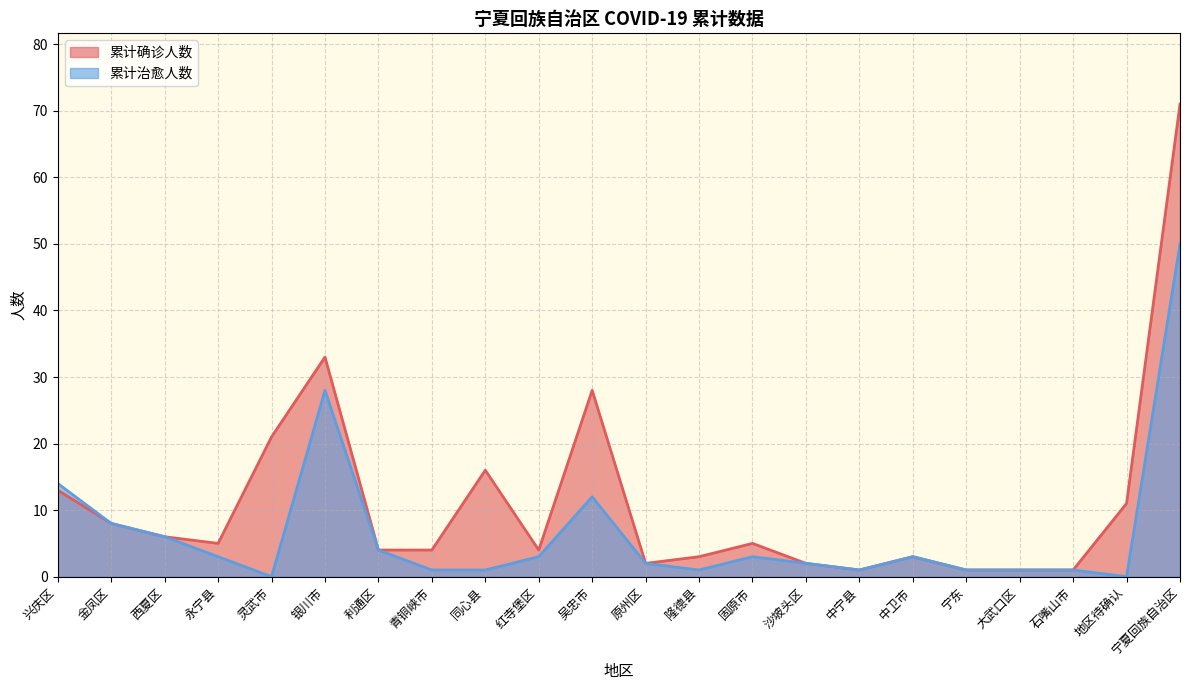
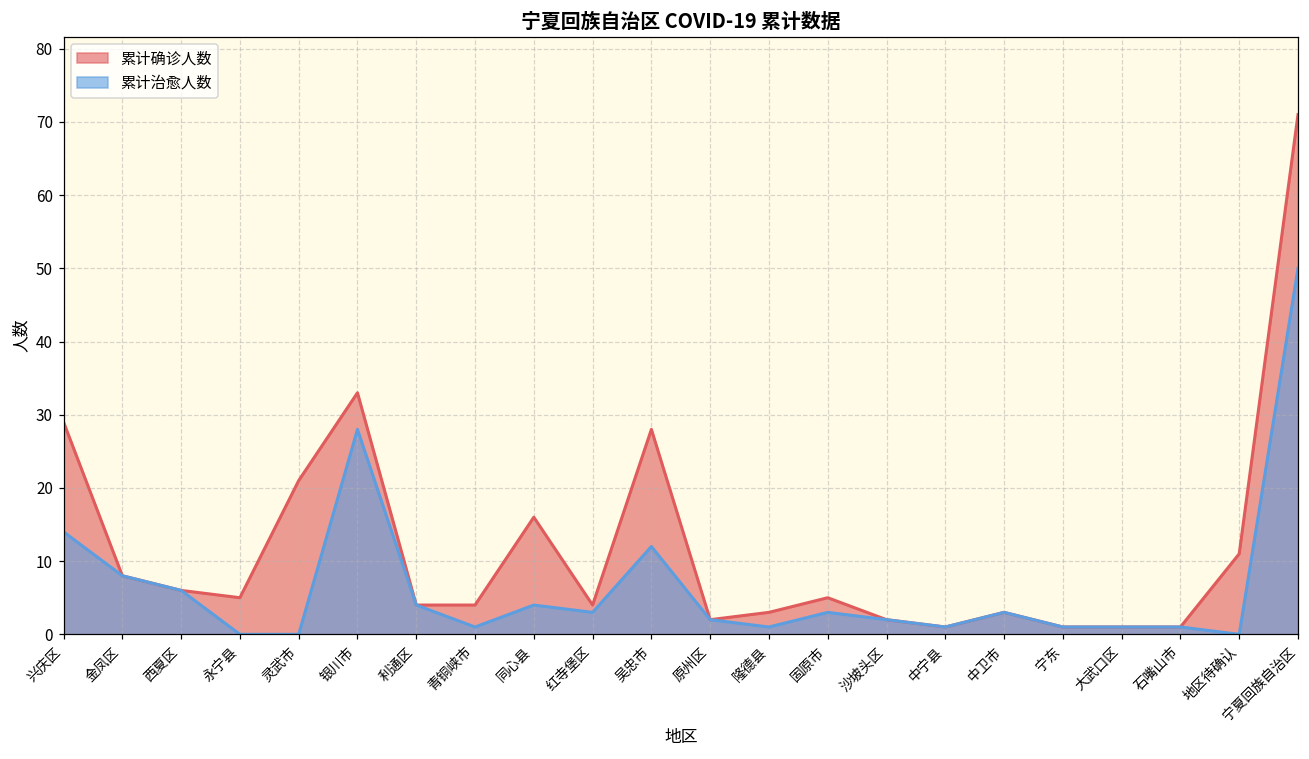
累计确诊人数, 兴庆区: 13 -> 29
累计治愈人数, 永宁县: 3 -> 0
累计治愈人数, 同心县: 1 -> 4
